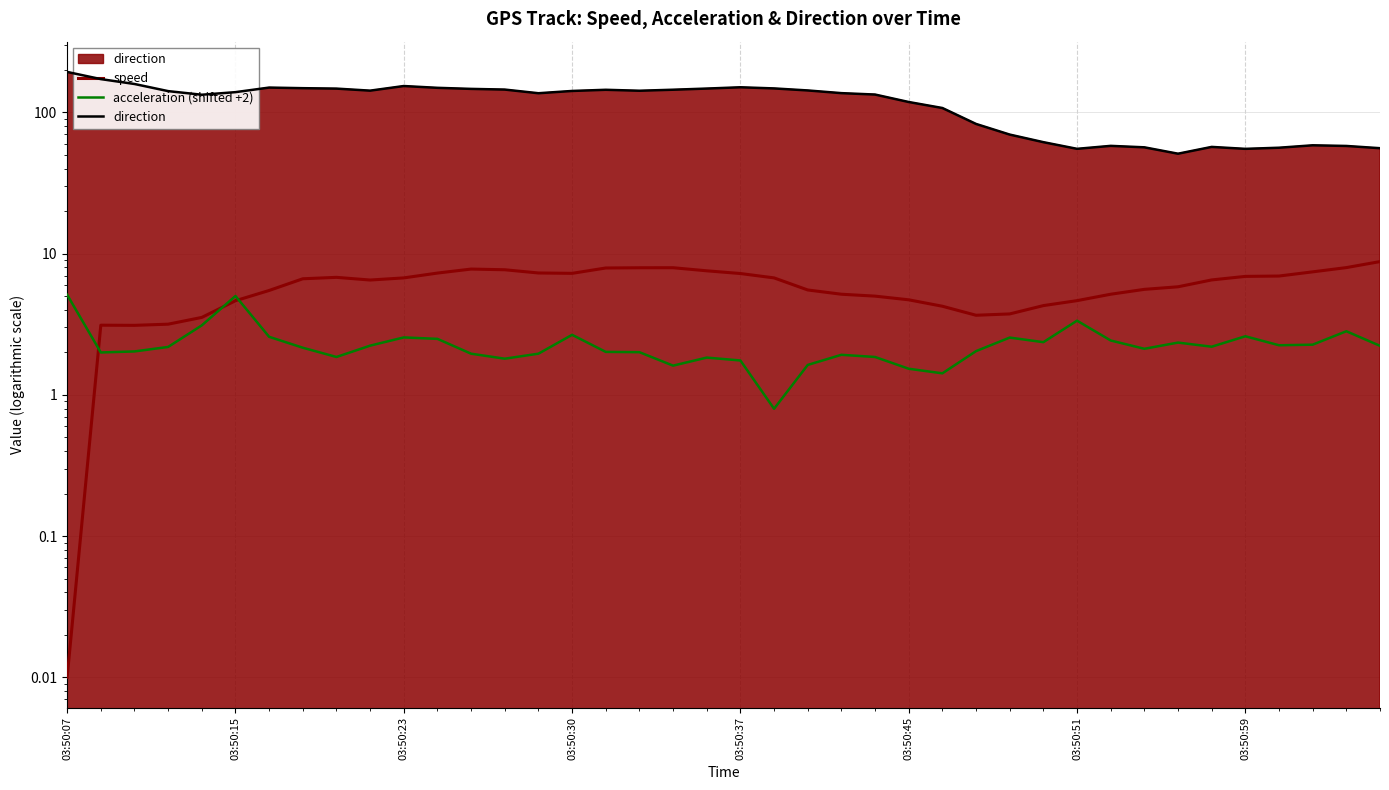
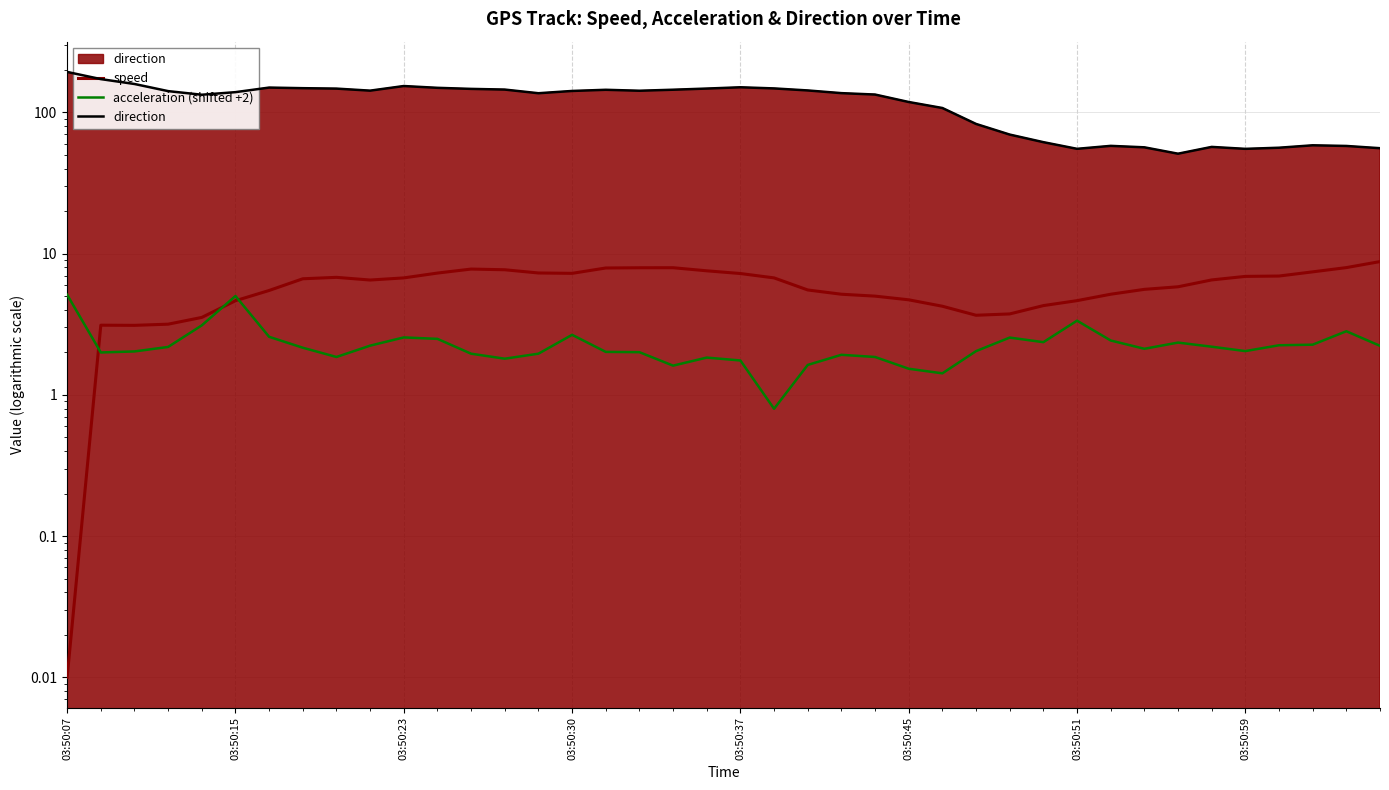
acceleration (shifted +2), 03:50:59: 2.6 -> 2.0
